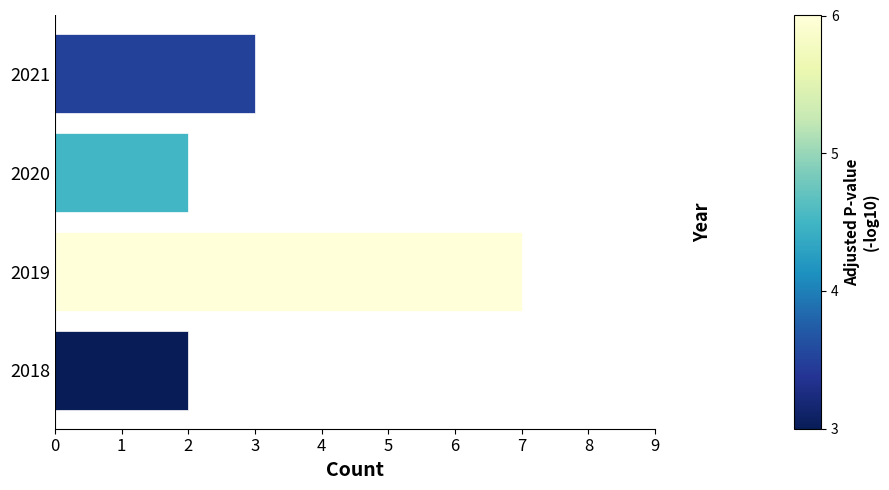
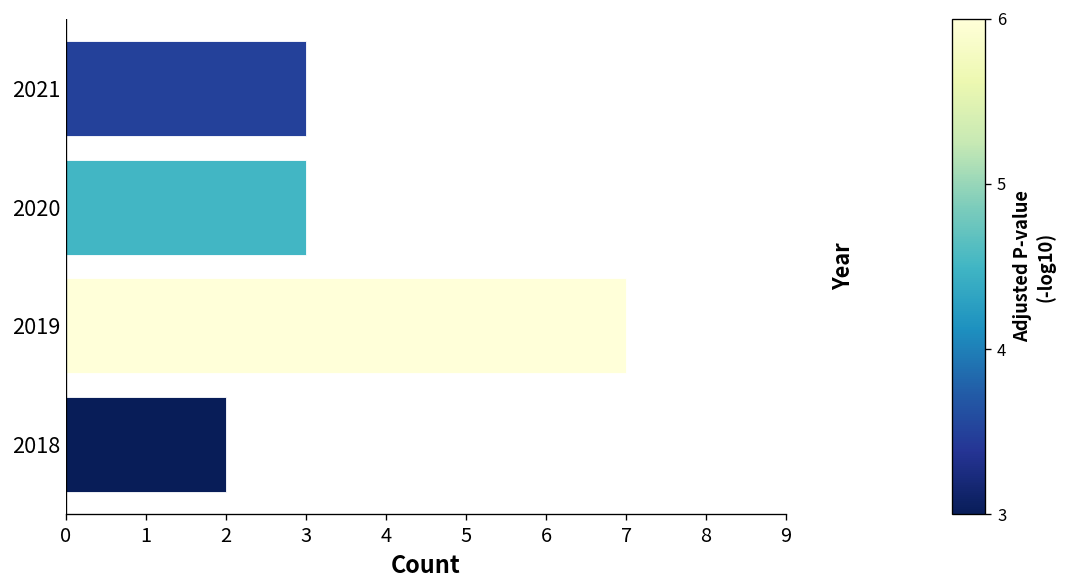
2020: 2 -> 3
